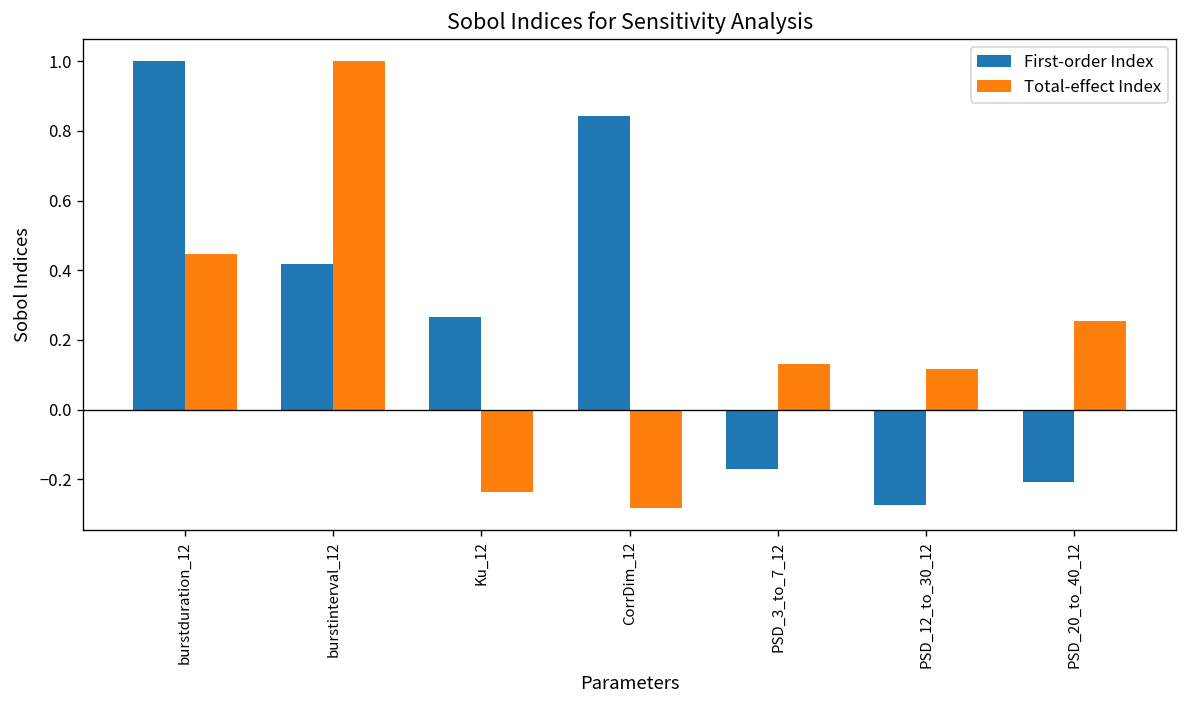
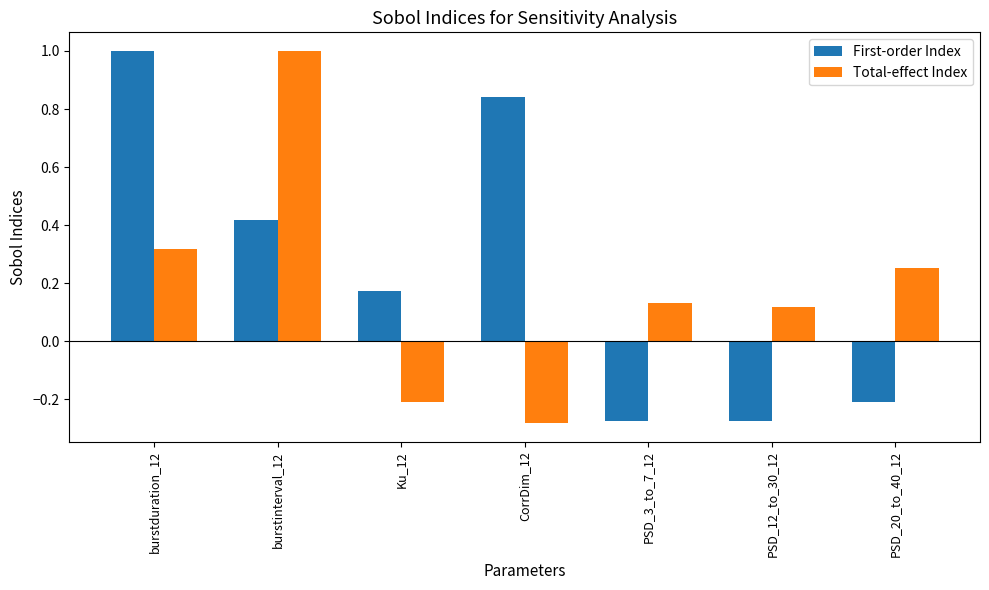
Total-effect Index, burstduration_12: 0.45 -> 0.32
First-order Index, Ku_12: 0.27 -> 0.17
Total-effect Index, Ku_12: -0.24 -> -0.21
First-order Index, PSD_3_to_7_12: -0.17 -> -0.27
